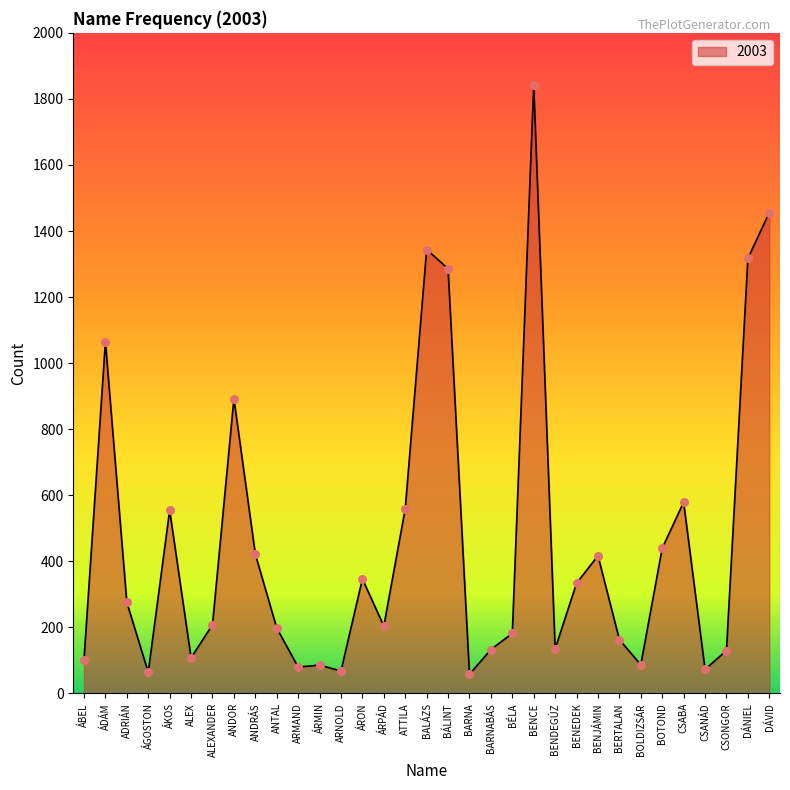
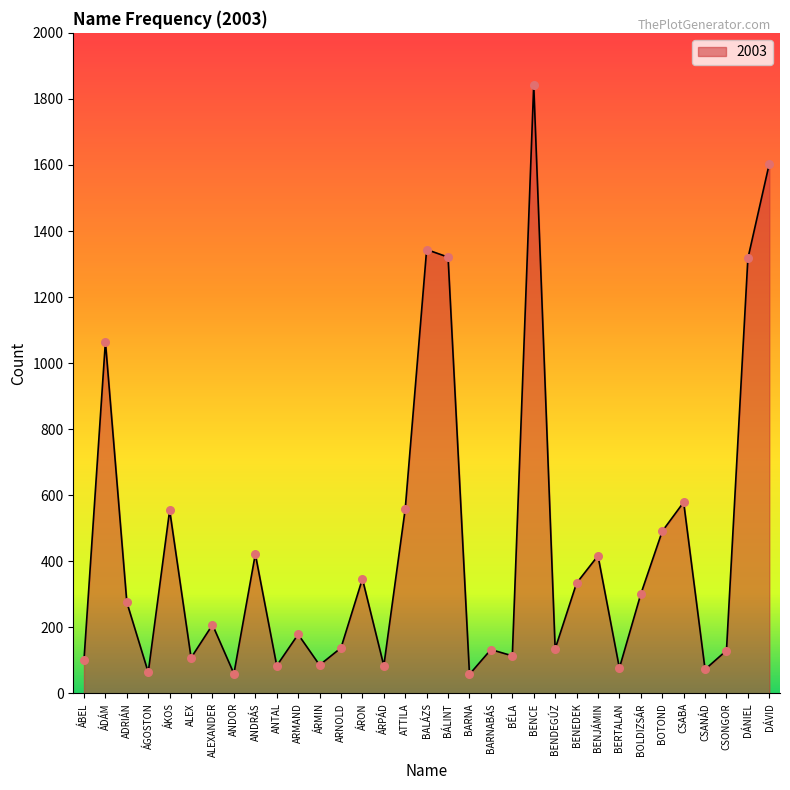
ANDOR: 890 -> 60
ANTAL: 200 -> 80
ARMAND: 80 -> 180
ARNOLD: 70 -> 140
ÁRPÁD: 200 -> 80
BÁLINT: 1290 -> 1320
BÉLA: 180 -> 110
BERTALAN: 160 -> 80
BOLDIZSÁR: 90 -> 300
BOTOND: 440 -> 490
DÁVID: 1460 -> 1600
